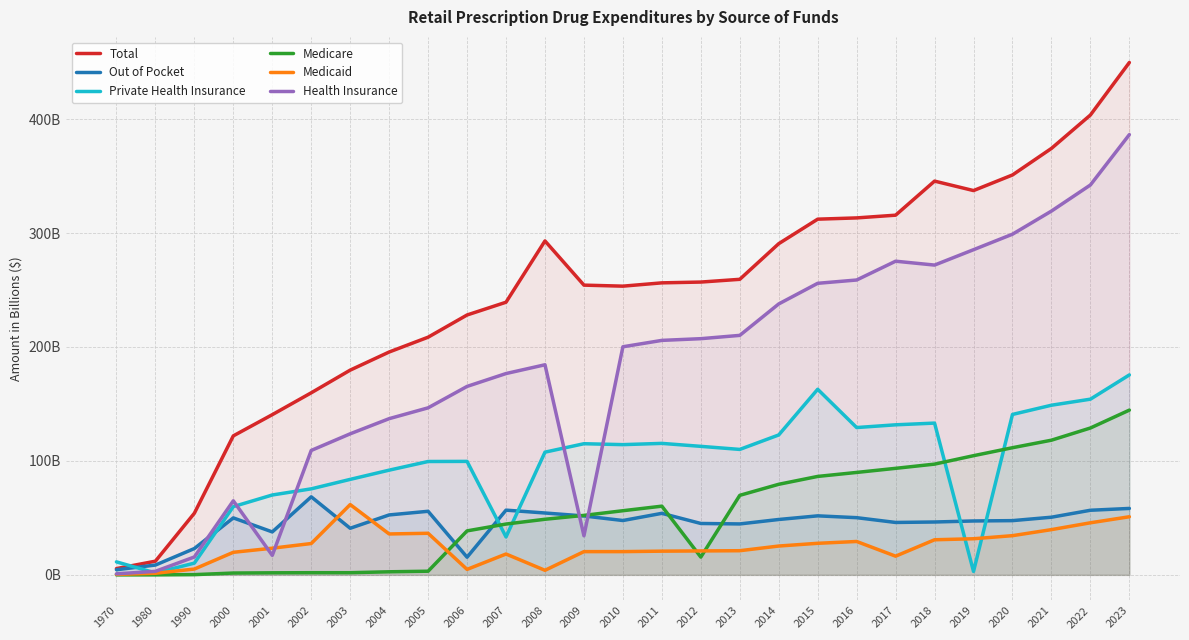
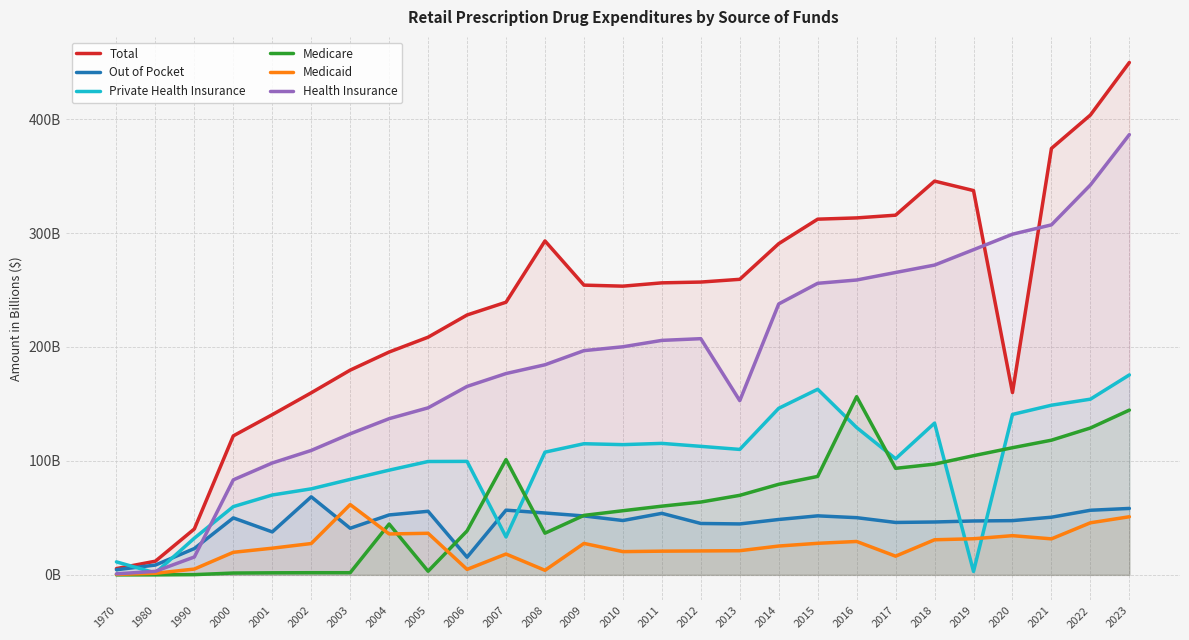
Total, 1990: 54000000000 -> 40000000000
Private Health Insurance, 1990: 10000000000 -> 32000000000
Health Insurance, 2000: 65000000000 -> 83000000000
Health Insurance, 2001: 17000000000 -> 98000000000
Medicare, 2004: 3000000000 -> 45000000000
Medicare, 2007: 45000000000 -> 101000000000
Medicare, 2008: 49000000000 -> 37000000000
Medicaid, 2009: 20000000000 -> 28000000000
Health Insurance, 2009: 34000000000 -> 197000000000
Medicare, 2012: 16000000000 -> 64000000000
Health Insurance, 2013: 210000000000 -> 153000000000
Private Health Insurance, 2014: 123000000000 -> 146000000000
Medicare, 2016: 90000000000 -> 156000000000
Private Health Insurance, 2017: 132000000000 -> 102000000000
Health Insurance, 2017: 275000000000 -> 265000000000
Total, 2020: 351000000000 -> 160000000000
Medicaid, 2021: 40000000000 -> 32000000000
Health Insurance, 2021: 319000000000 -> 307000000000
